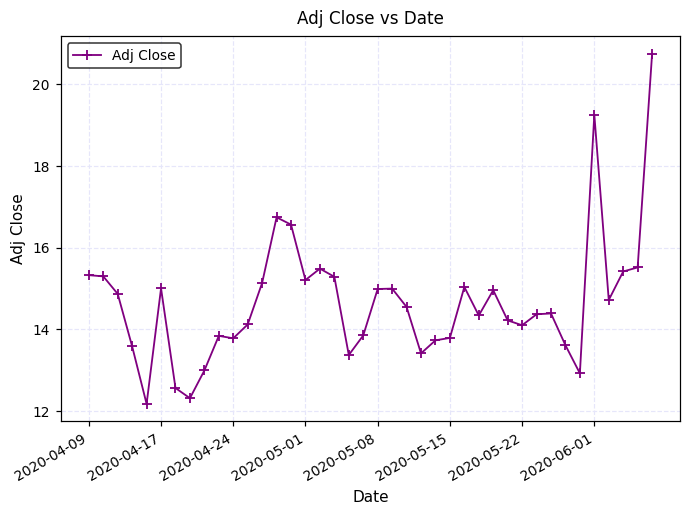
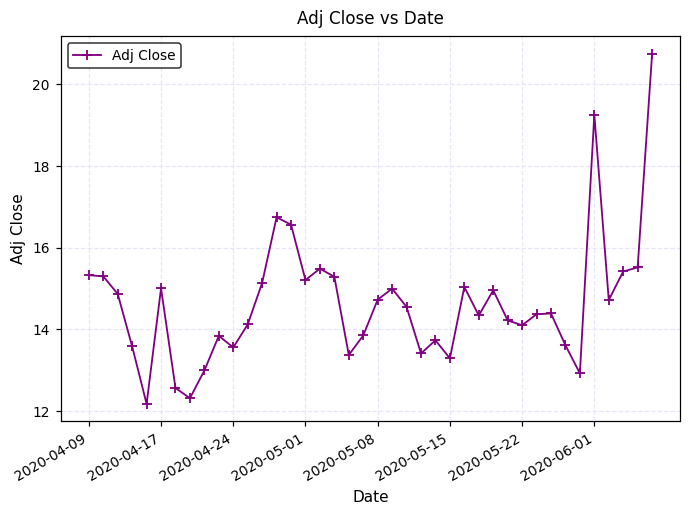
2020-04-24: 13.8 -> 13.6
2020-05-08: 15.0 -> 14.7
2020-05-15: 13.8 -> 13.3
